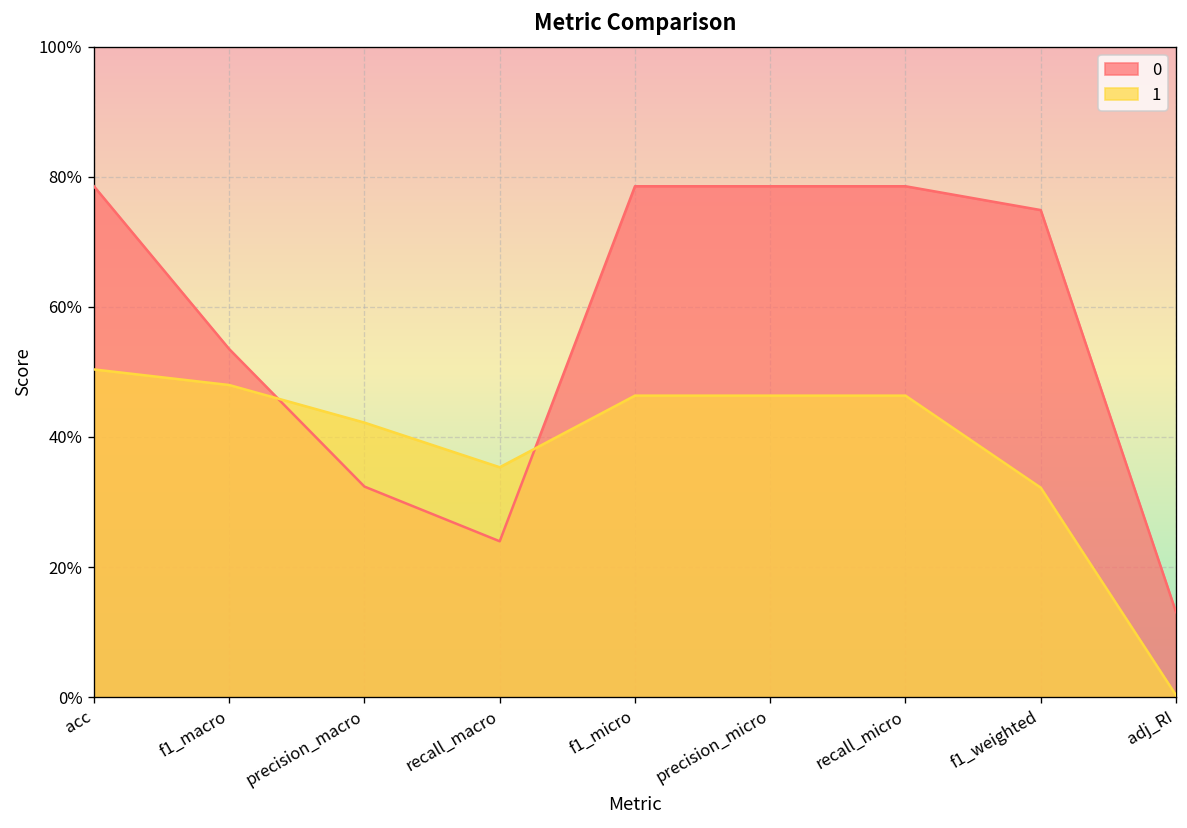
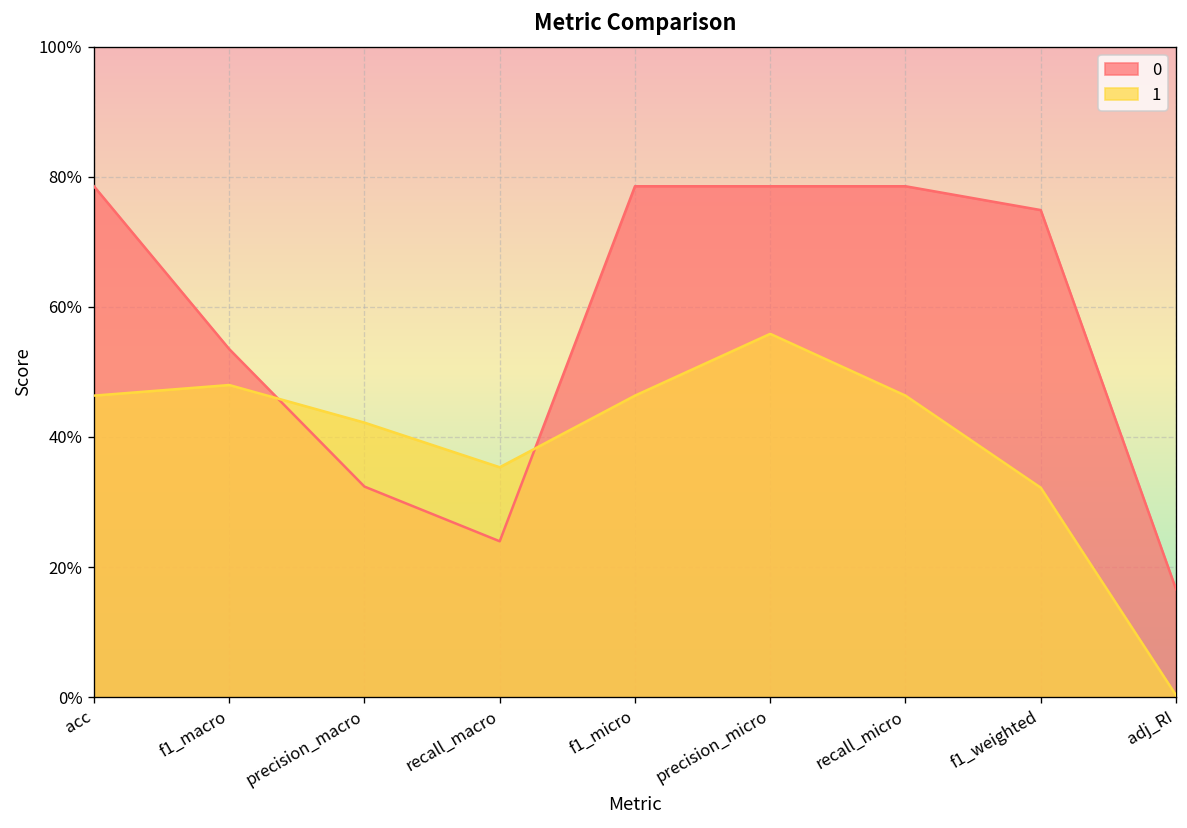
1, acc: 50% -> 46%
1, precision_micro: 46% -> 56%
0, adj_RI: 13% -> 17%
